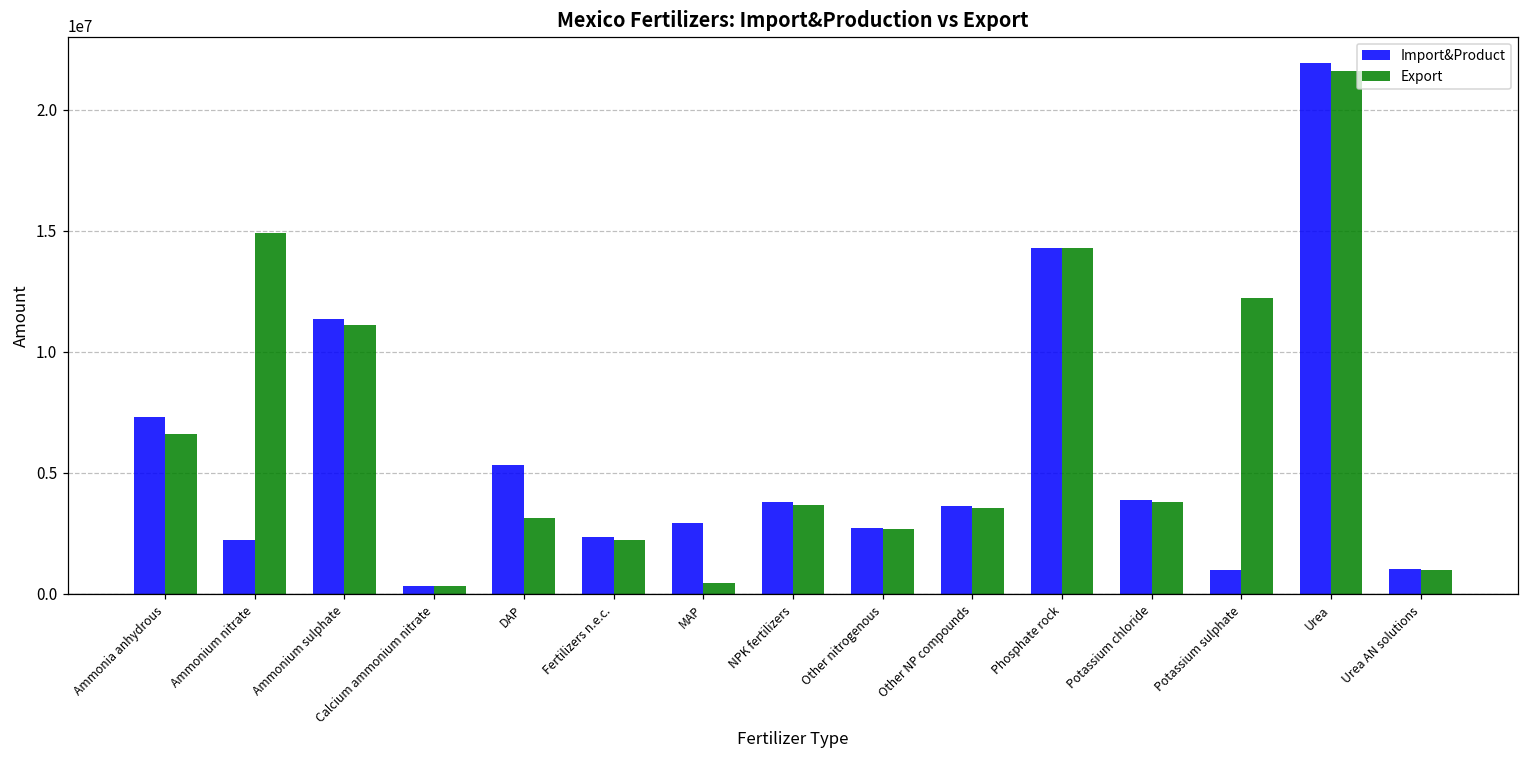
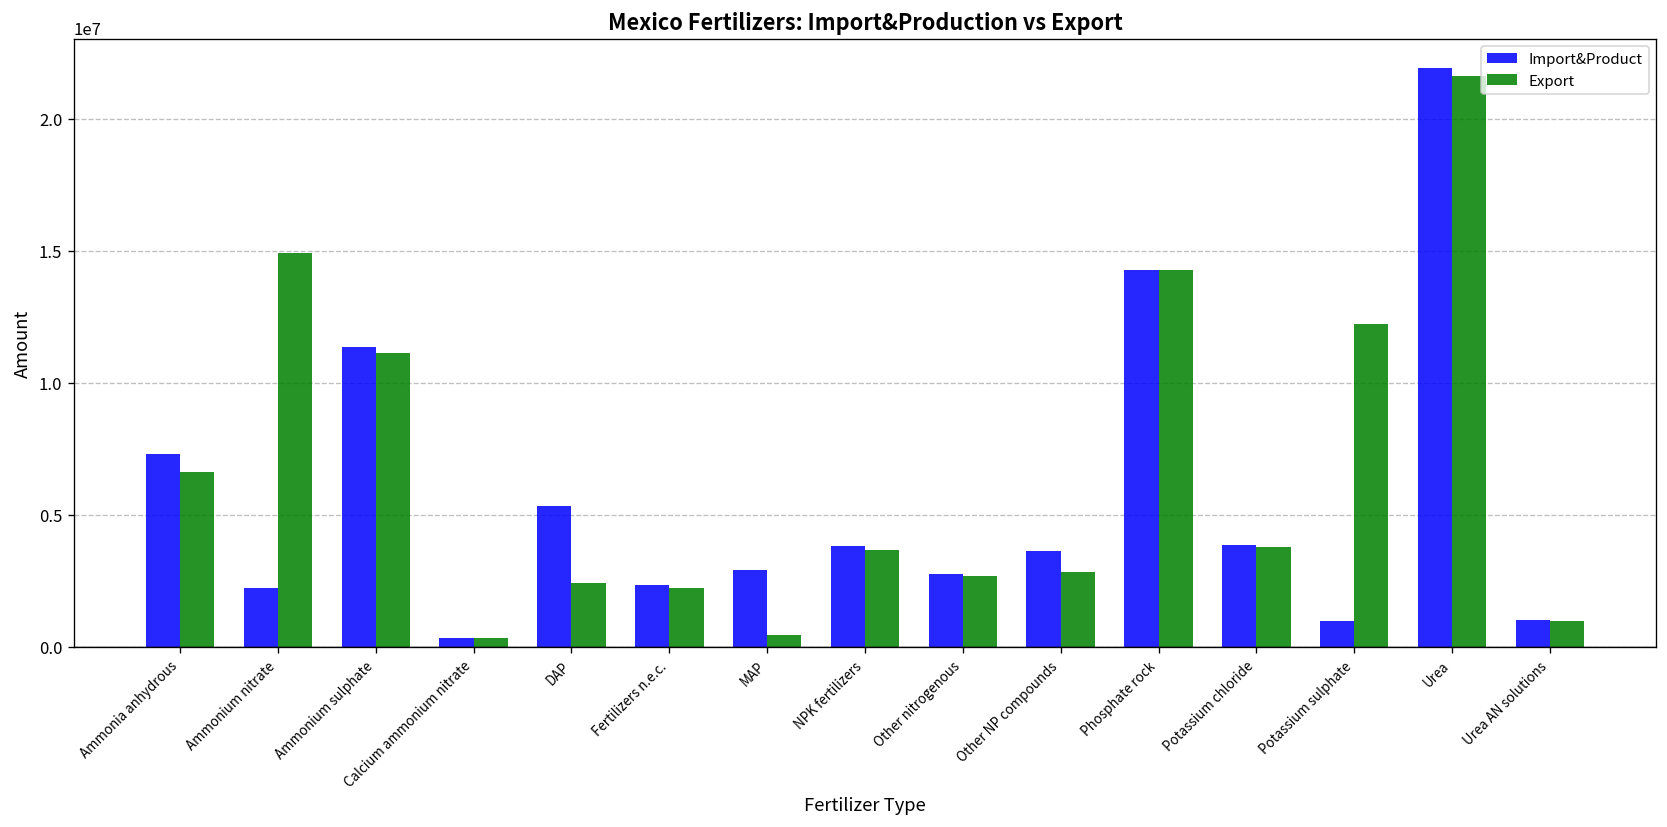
Export, DAP: 3100000 -> 2400000
Export, Other NP compounds: 3500000 -> 2800000
